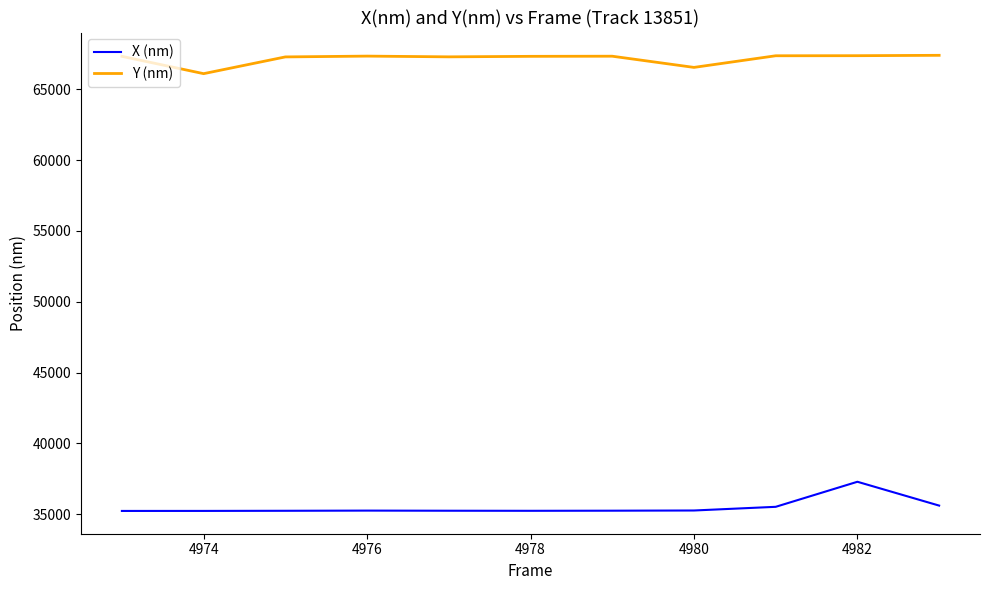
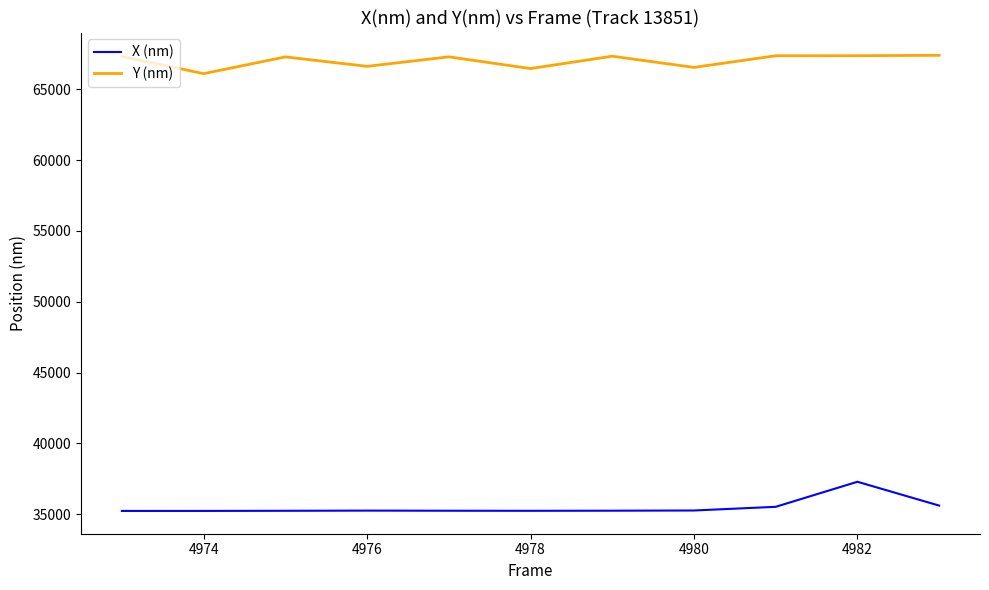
Y (nm), 4976: 67300 -> 66600
Y (nm), 4978: 67300 -> 66500
